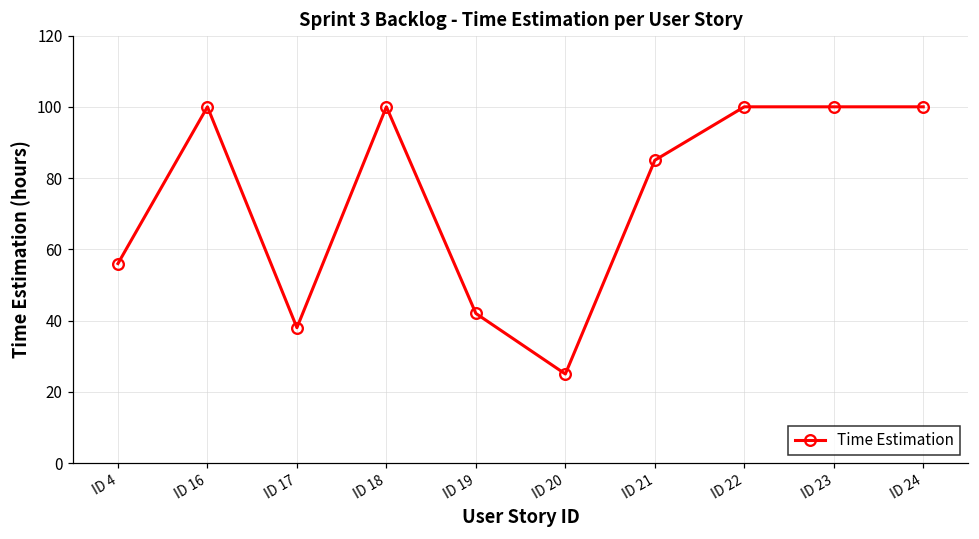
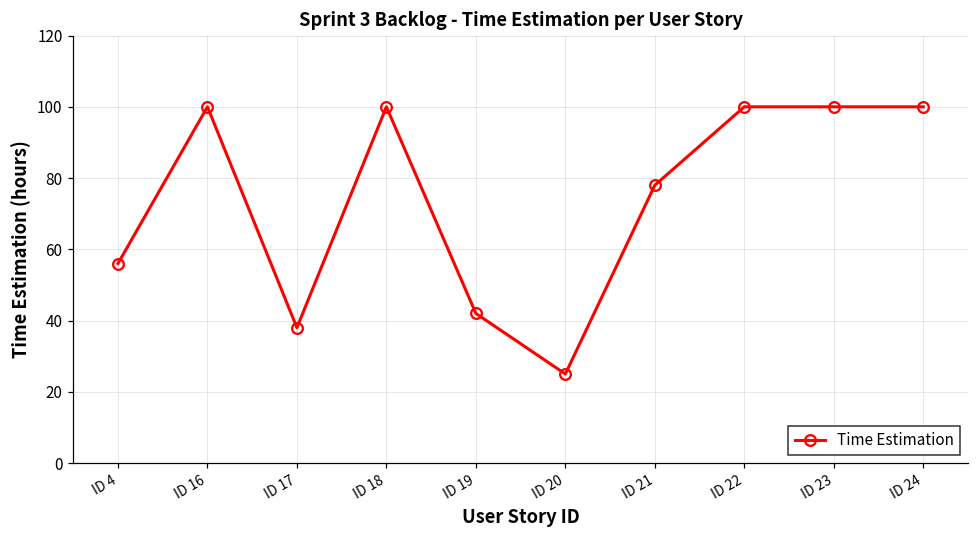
ID 21: 85 -> 78
